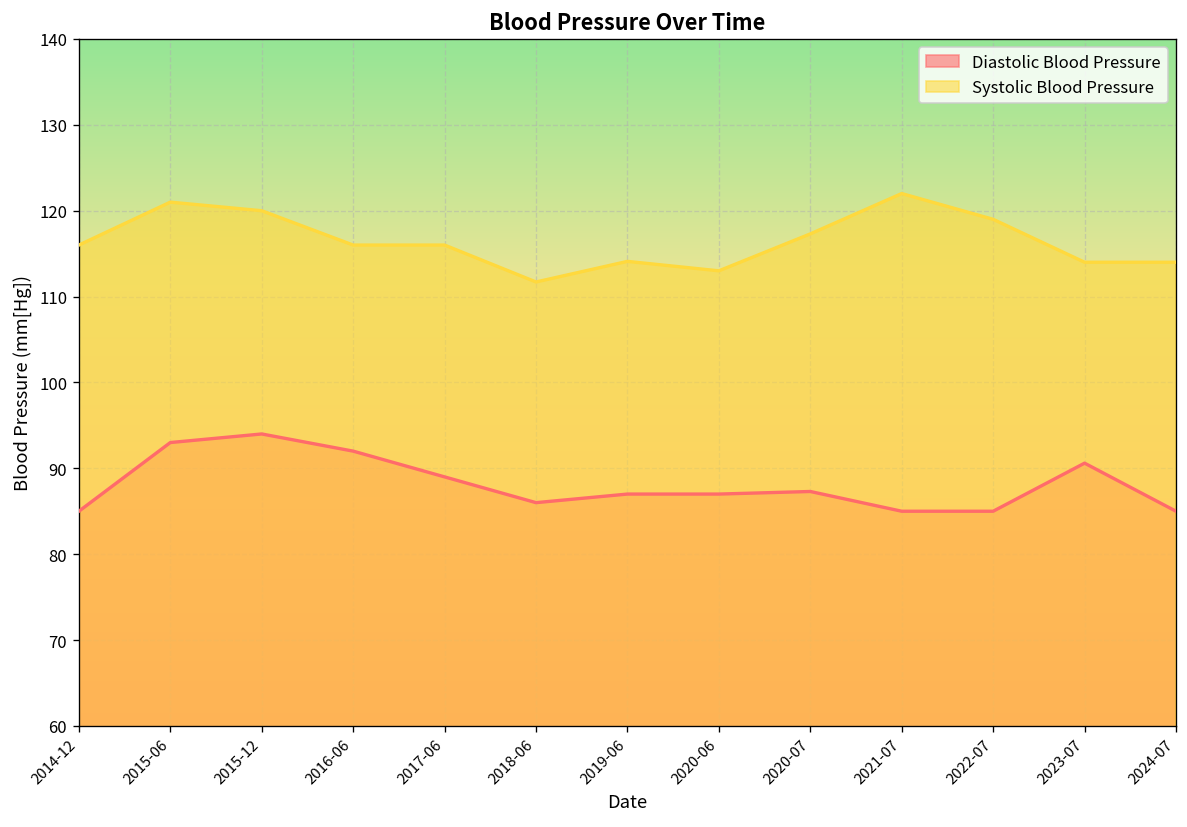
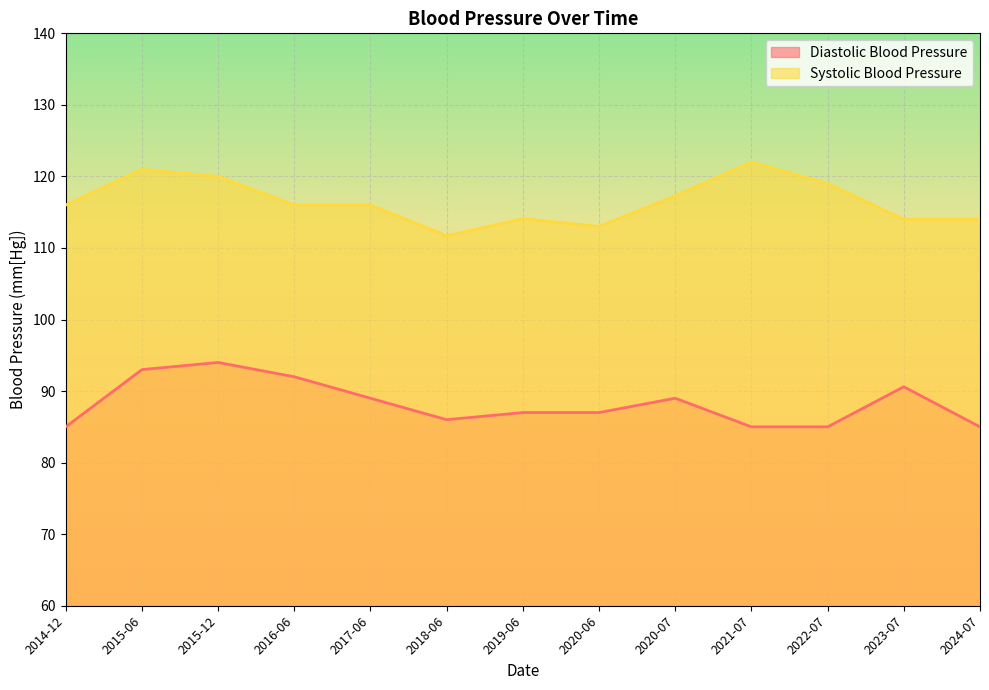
Diastolic Blood Pressure, 2020-07: 87 -> 89
